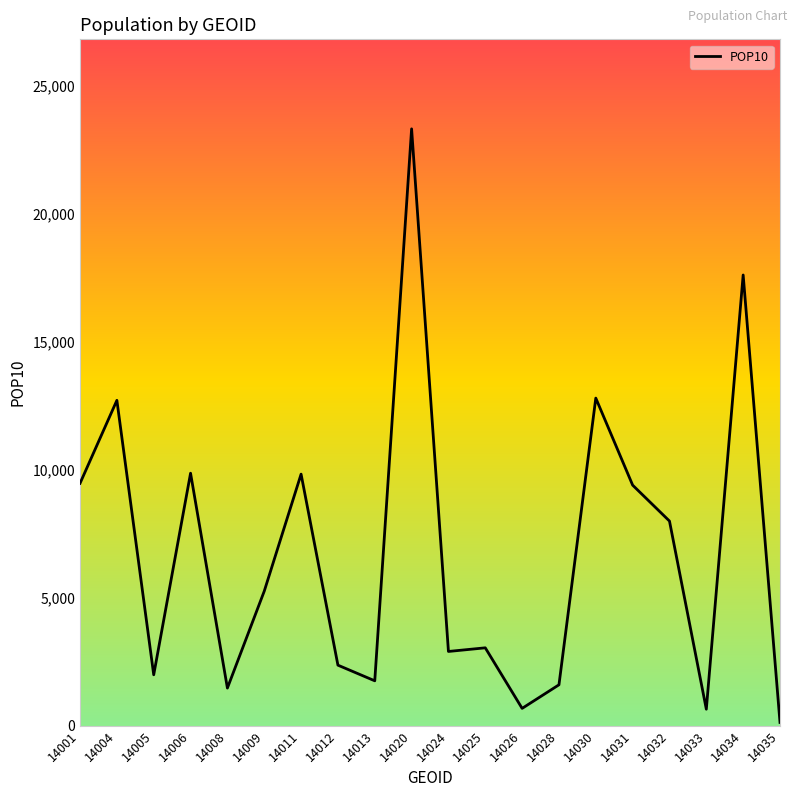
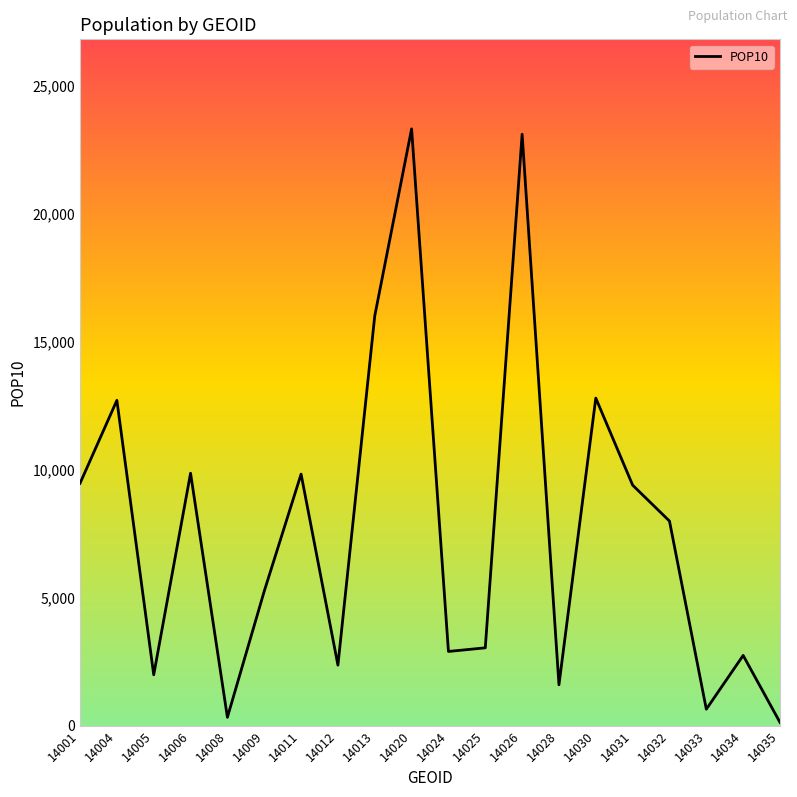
14008: 1,500 -> 300
14013: 1,800 -> 16,000
14026: 700 -> 23,100
14034: 17,600 -> 2,700
